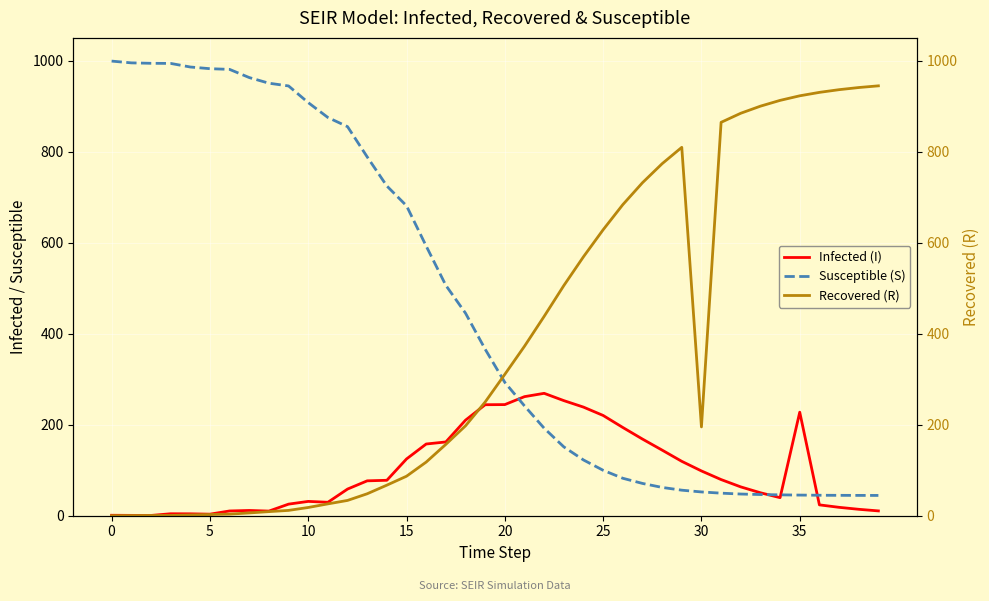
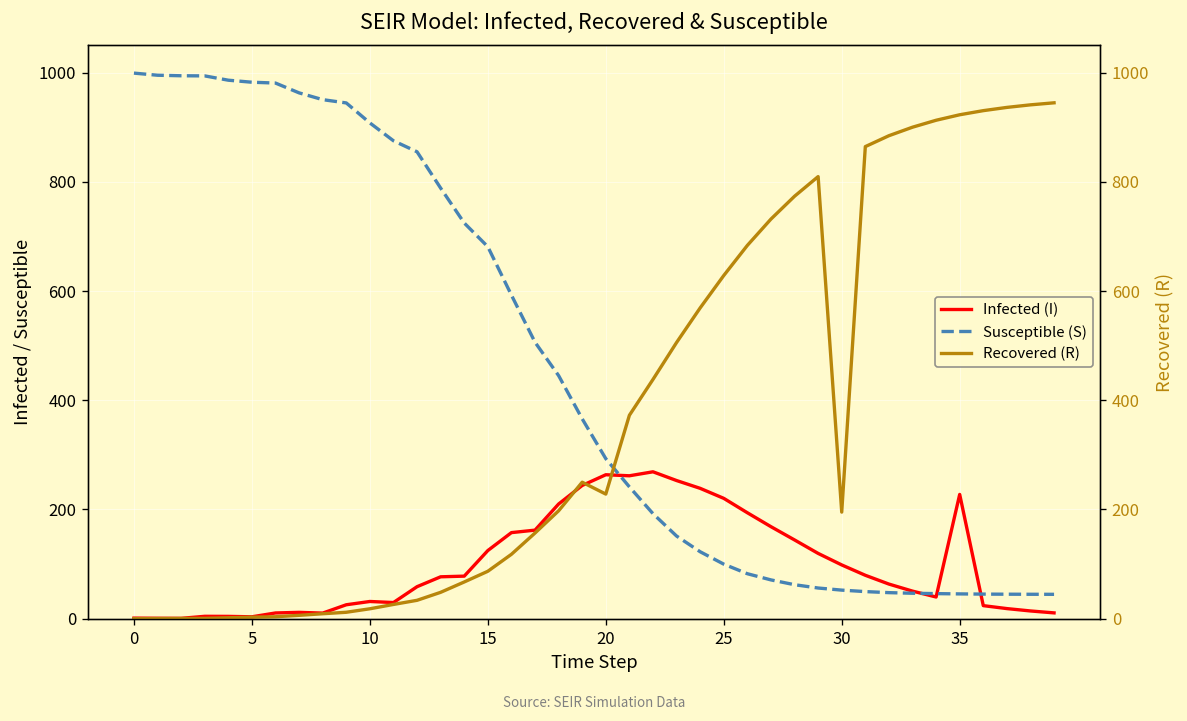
Infected (I), 20: 240 -> 260
Recovered (R), 20: 310 -> 230
